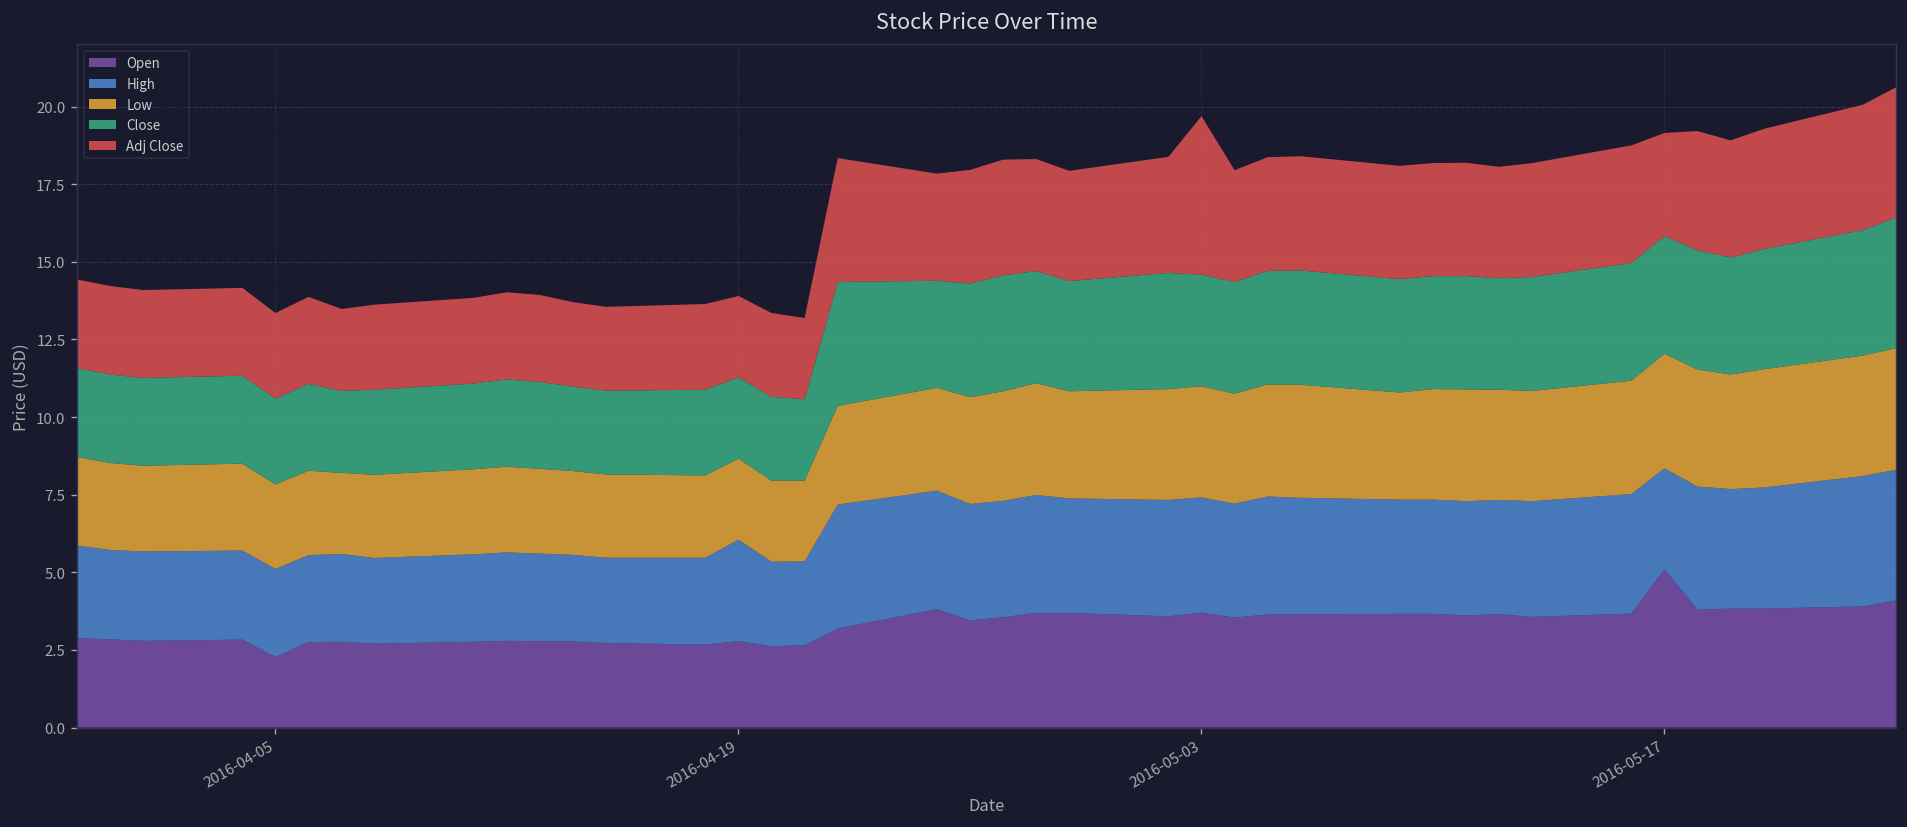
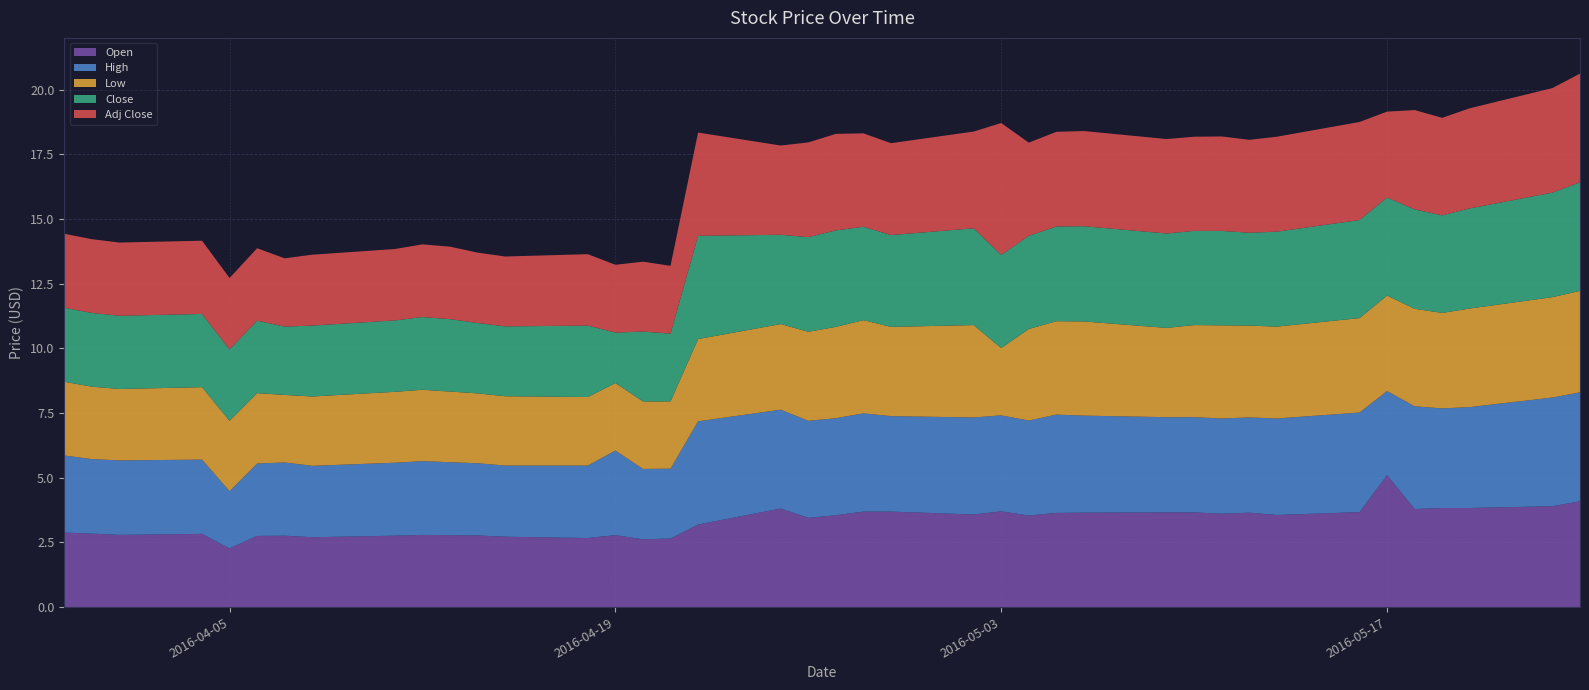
High, 2016-04-05: 2.8 -> 2.2
Close, 2016-04-19: 2.6 -> 1.9
Low, 2016-05-03: 3.6 -> 2.6
